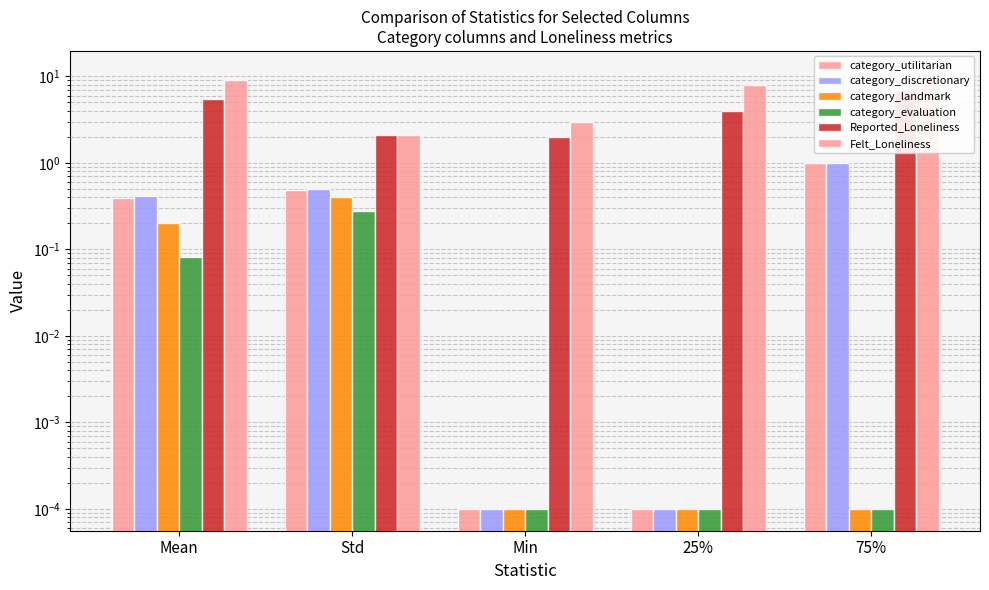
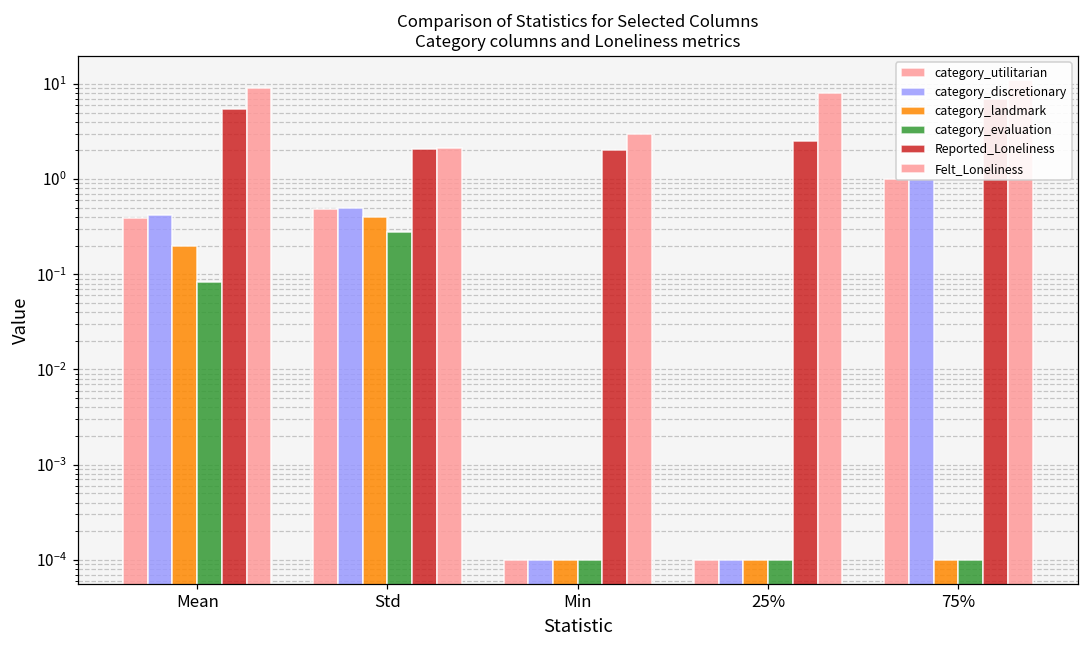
Reported_Loneliness, 25%: 4 -> 2.5
